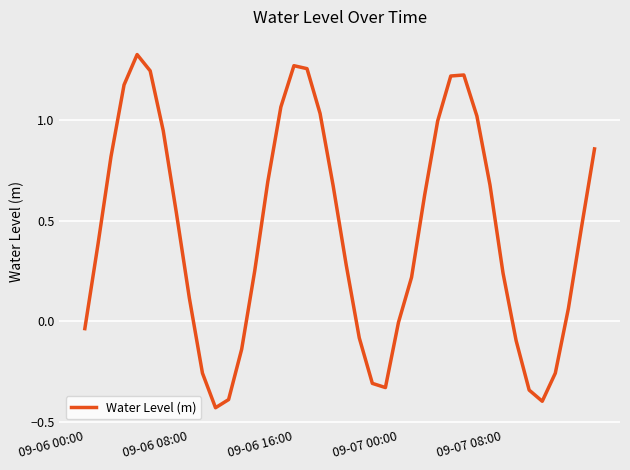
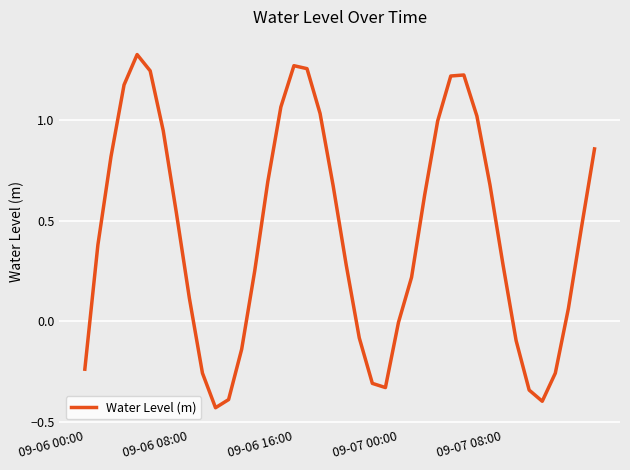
09-06 00:00: -0.04 -> -0.24
09-07 08:00: 0.24 -> 0.28
